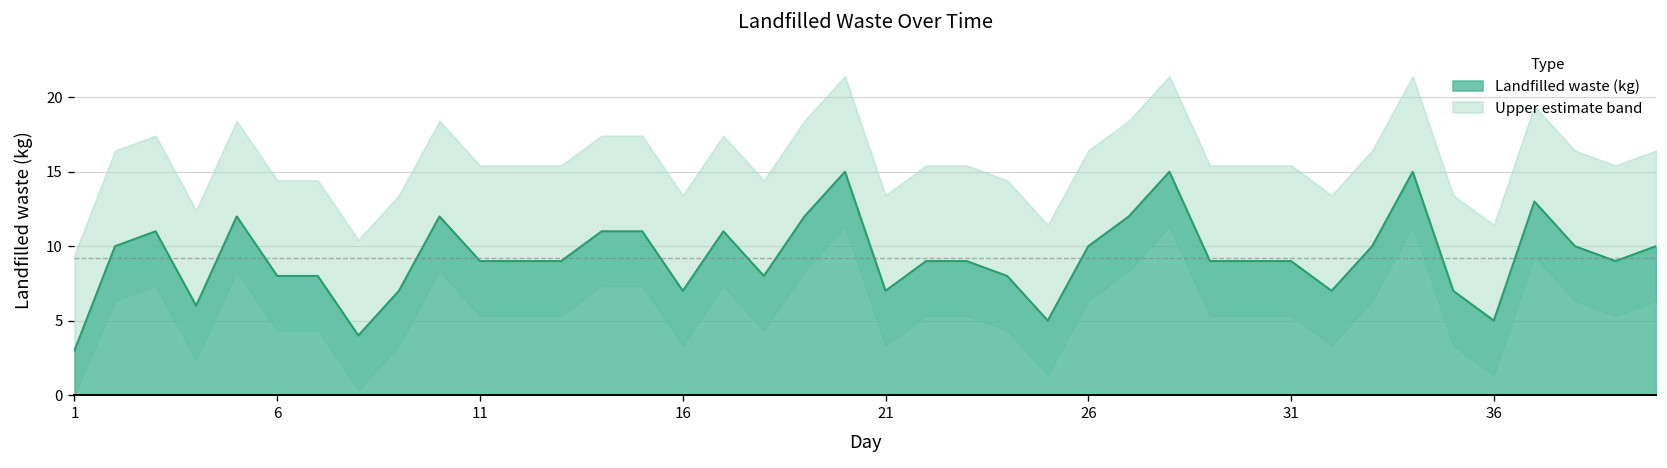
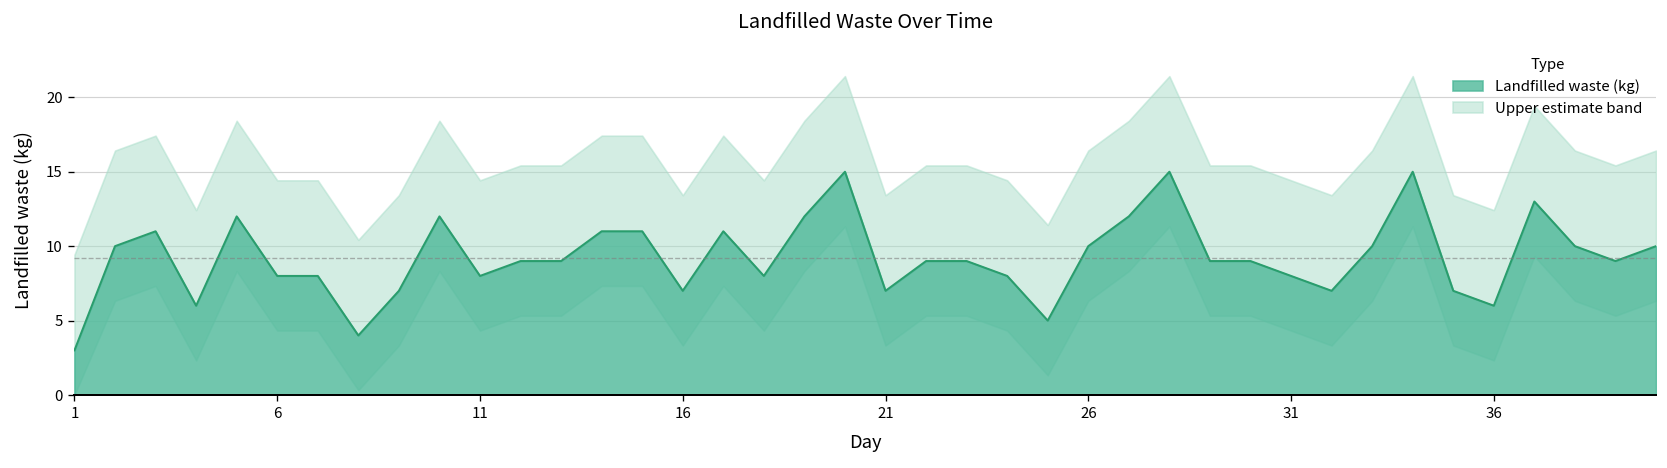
Landfilled waste (kg), 11: 9 -> 8
Landfilled waste (kg), 31: 9 -> 8
Landfilled waste (kg), 36: 5 -> 6
